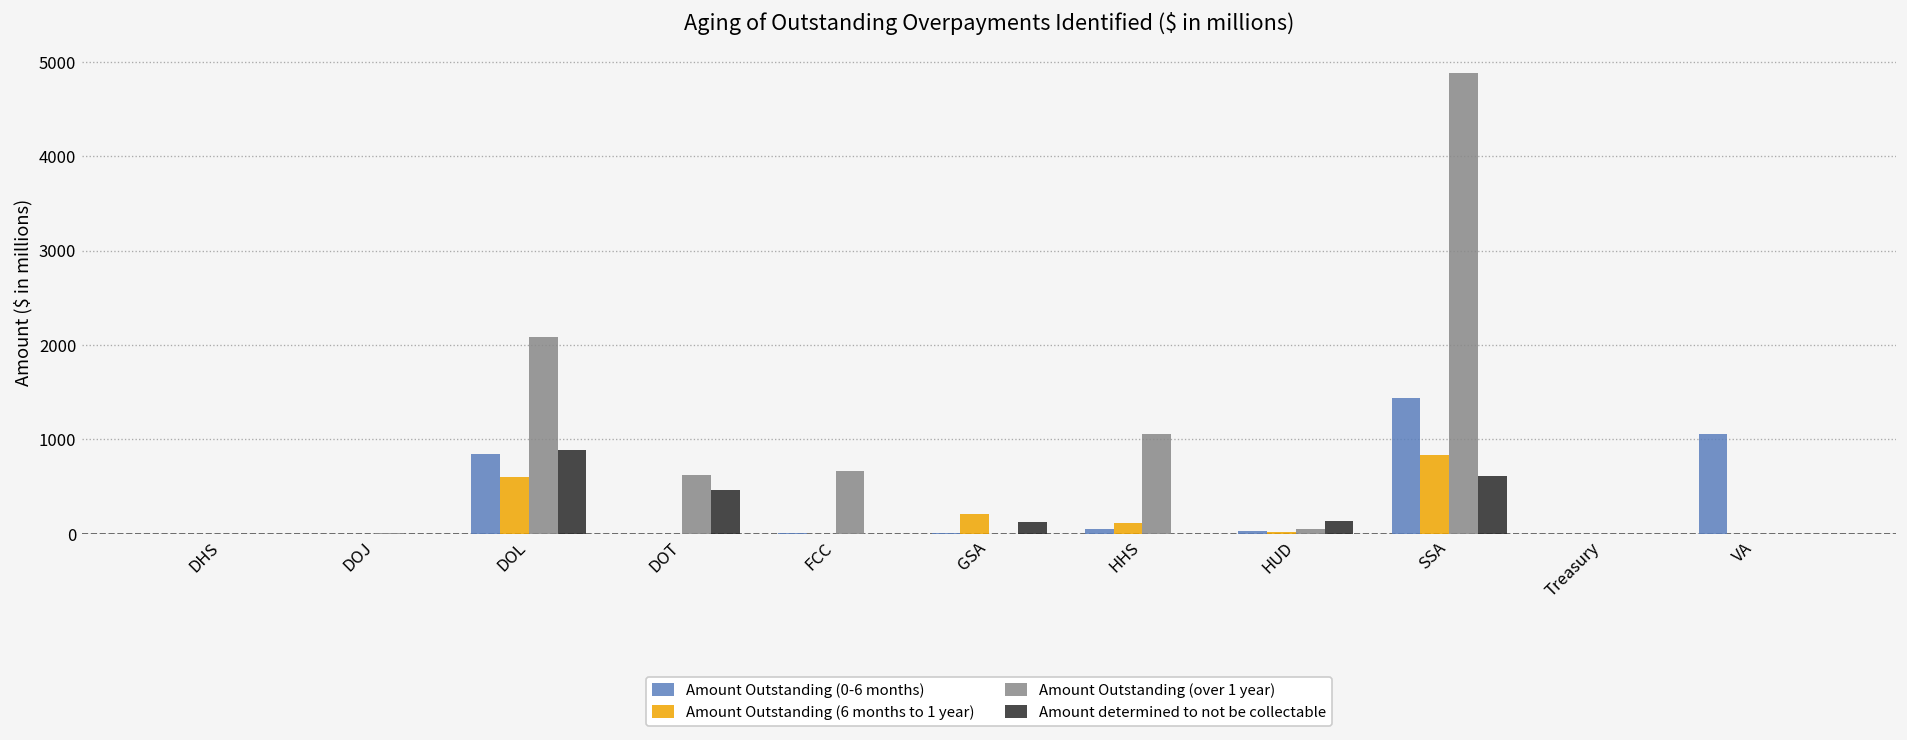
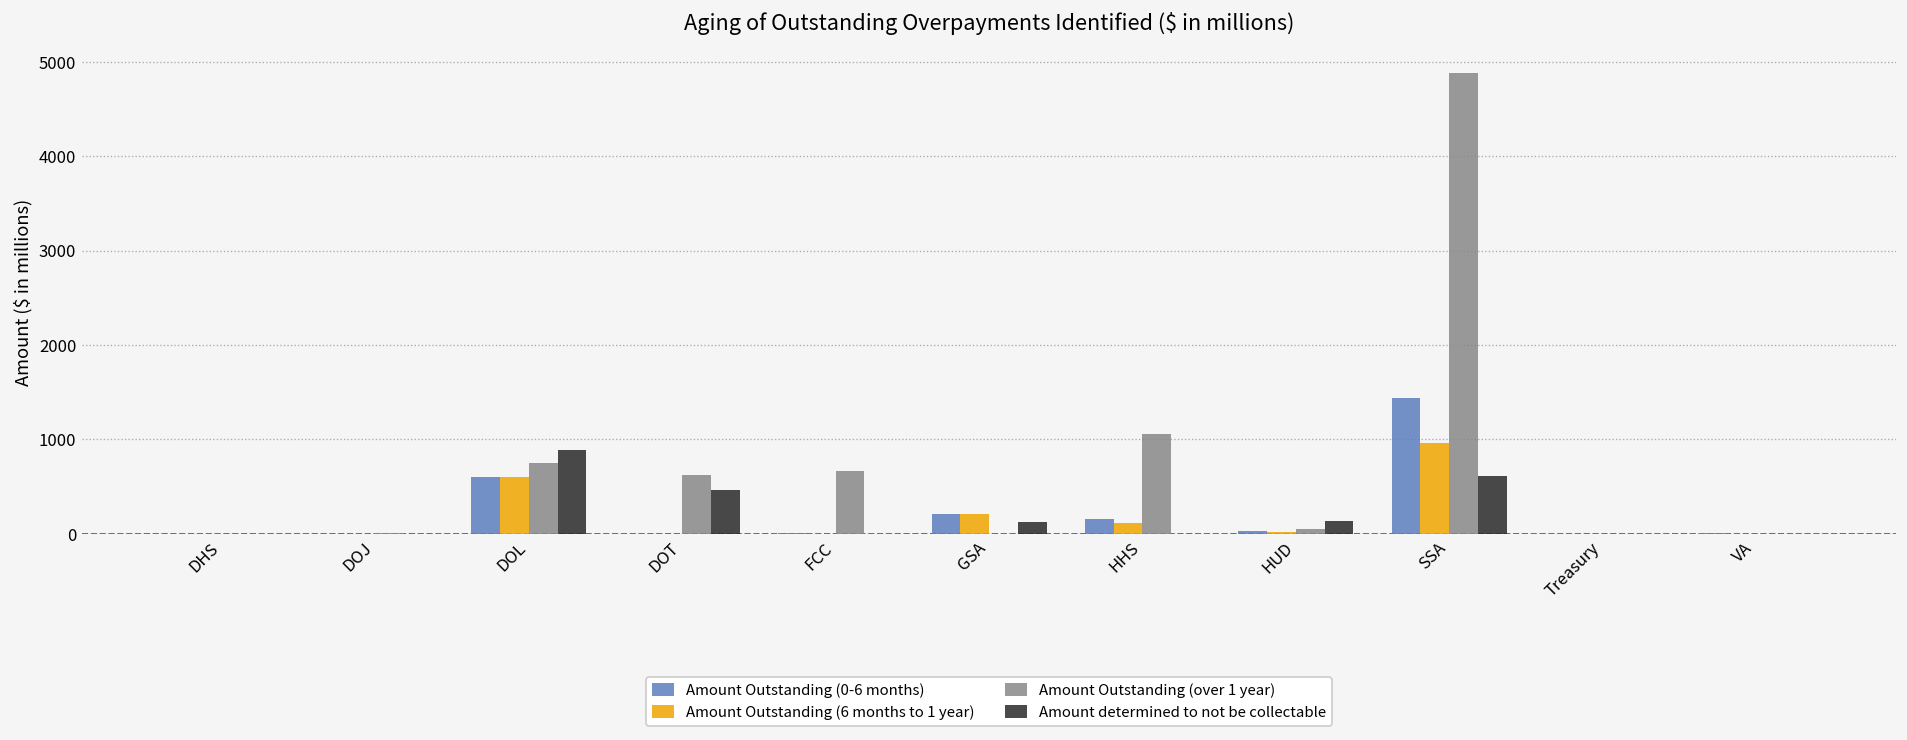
Amount Outstanding (0-6 months), DOL: 800 -> 600
Amount Outstanding (over 1 year), DOL: 2100 -> 700
Amount Outstanding (0-6 months), GSA: 0 -> 200
Amount Outstanding (0-6 months), HHS: 100 -> 200
Amount Outstanding (6 months to 1 year), SSA: 800 -> 1000
Amount Outstanding (0-6 months), VA: 1100 -> 0
